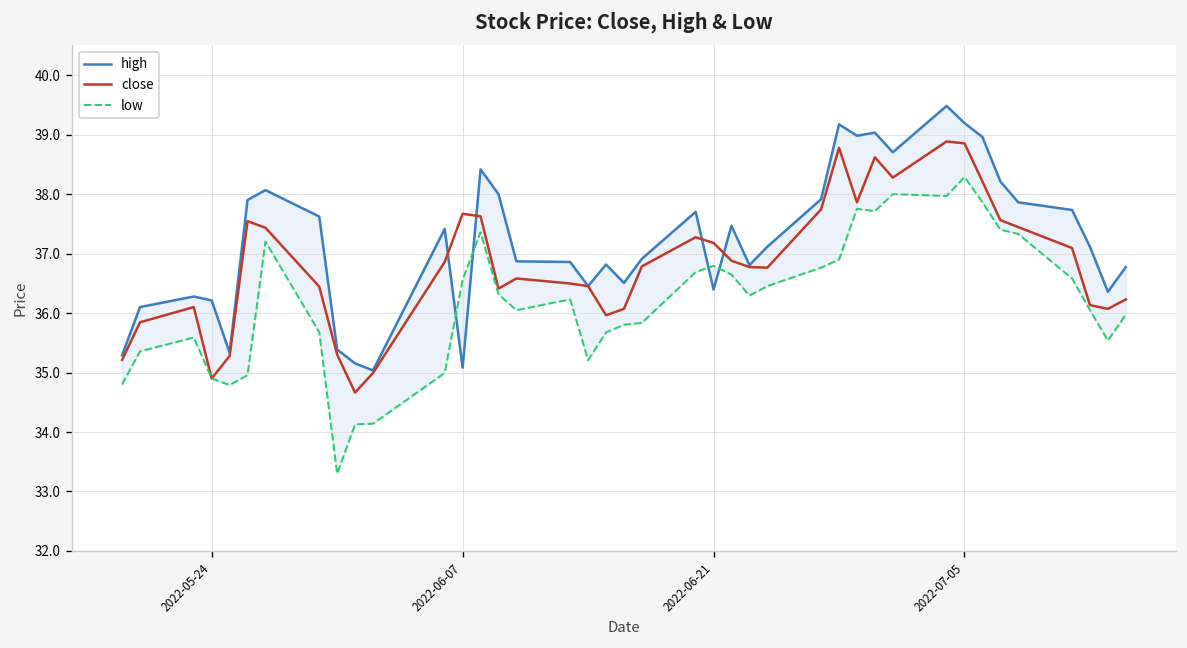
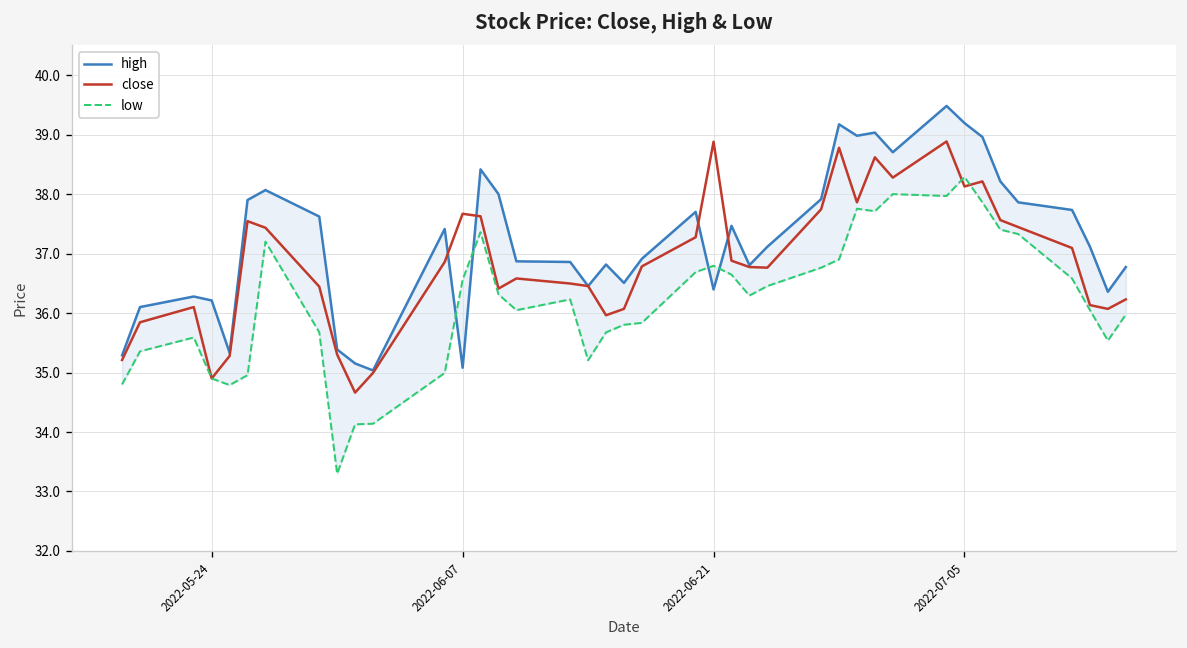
close, 2022-06-21: 37.2 -> 38.9
close, 2022-07-05: 38.9 -> 38.1
